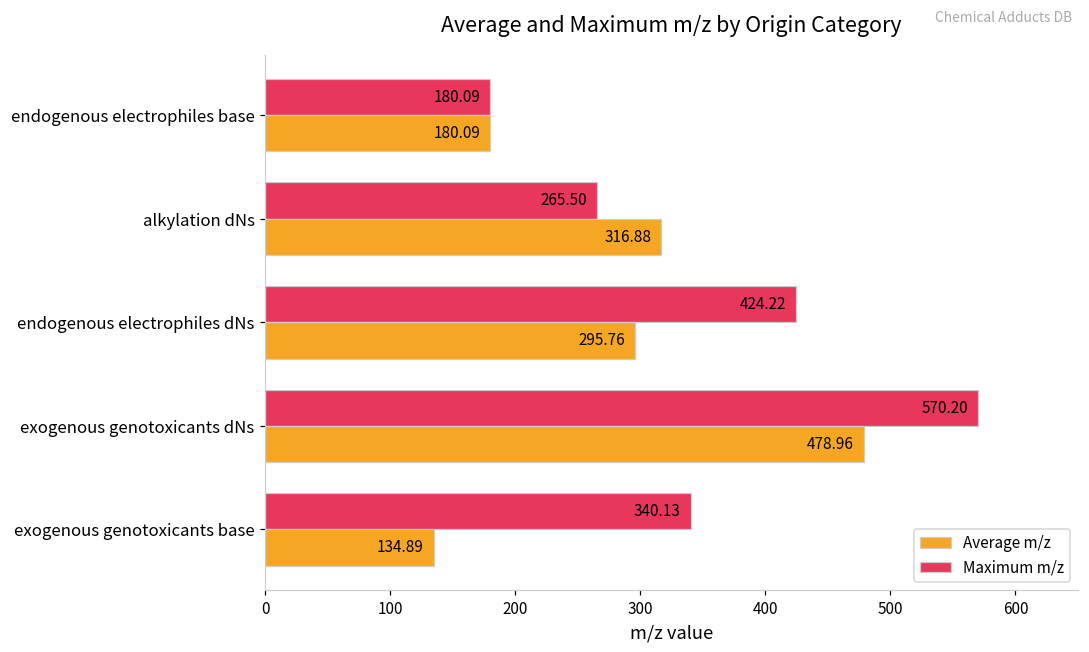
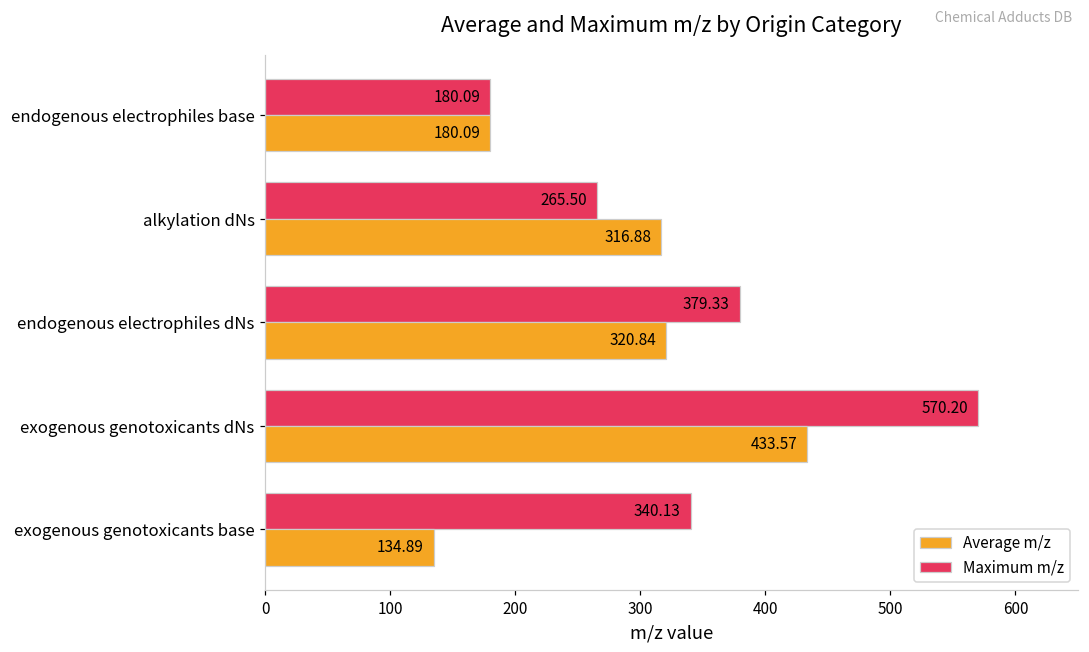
Maximum m/z, endogenous electrophiles dNs: 424.22 -> 379.33
Average m/z, endogenous electrophiles dNs: 295.76 -> 320.84
Average m/z, exogenous genotoxicants dNs: 478.96 -> 433.57
